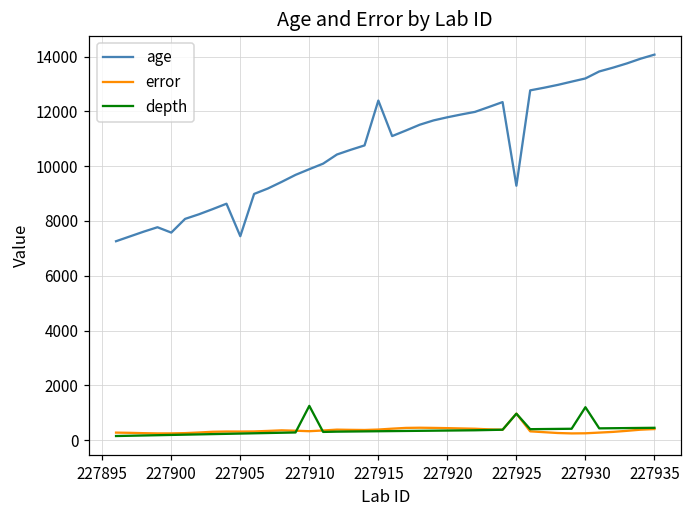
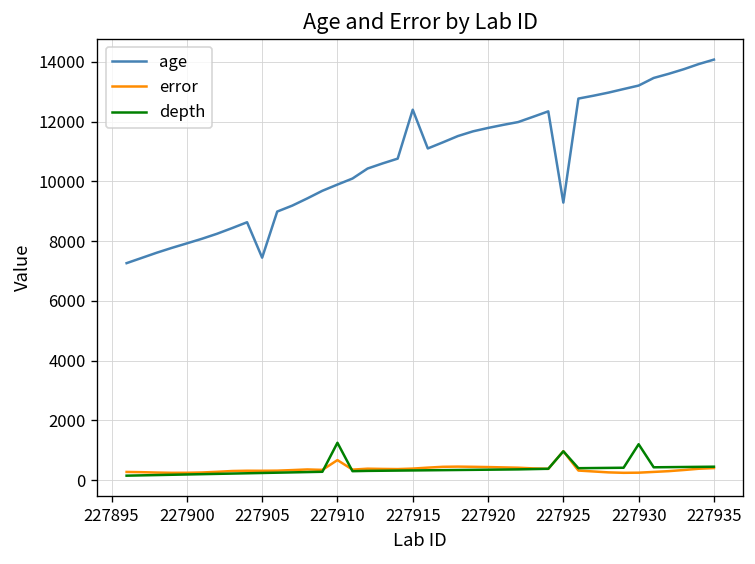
age, 227900: 7600 -> 7900
error, 227910: 300 -> 700
